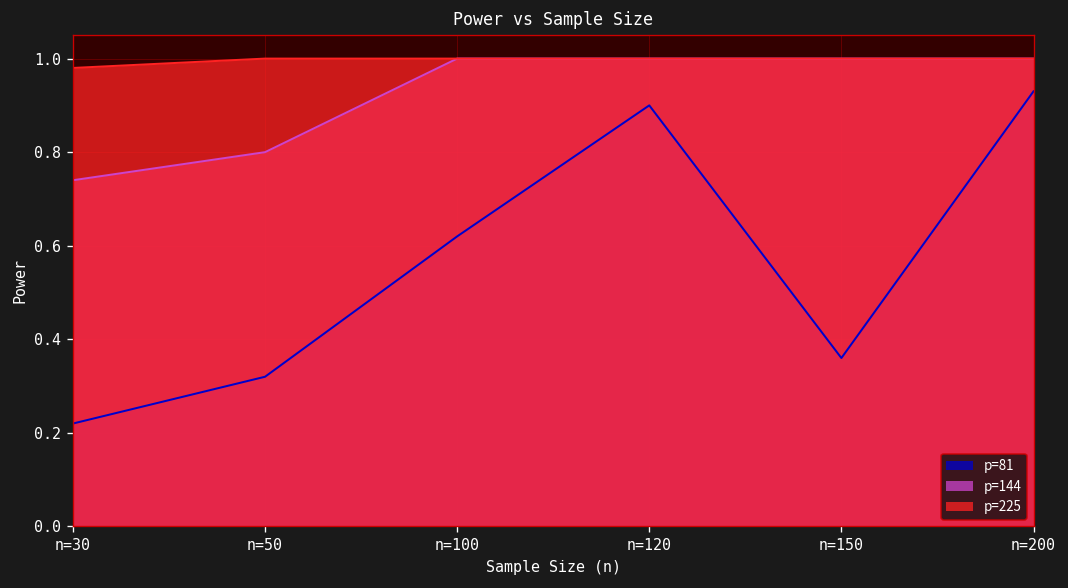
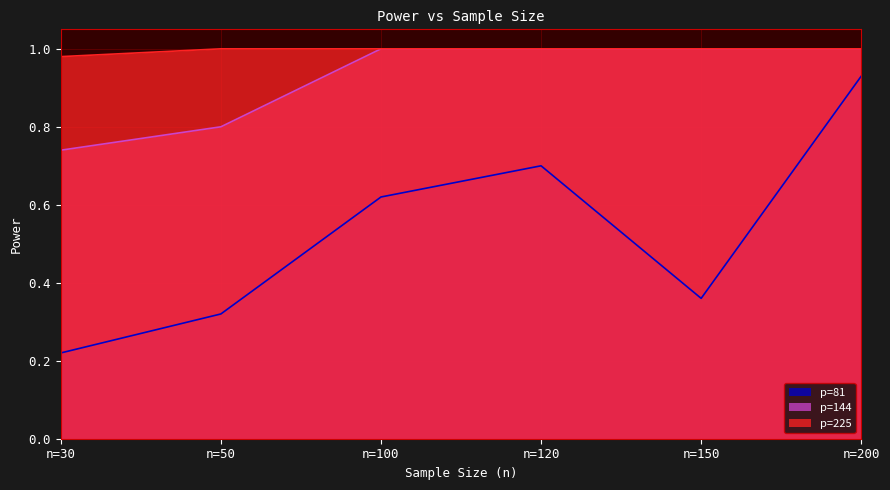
p=81, n=120: 0.9 -> 0.7
